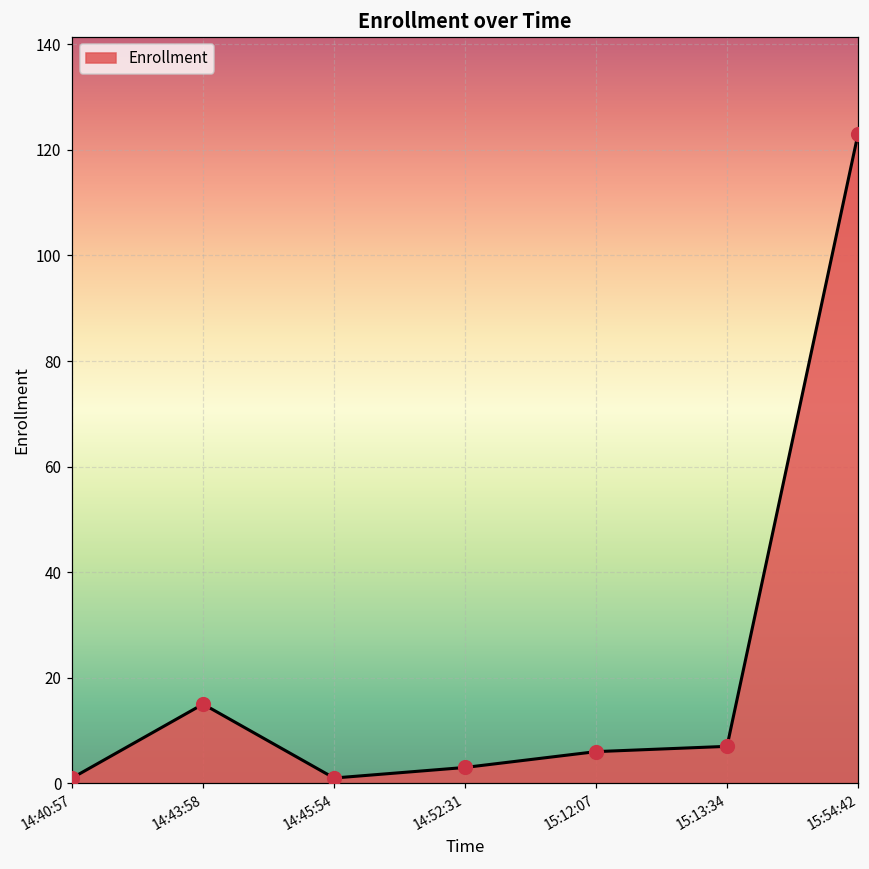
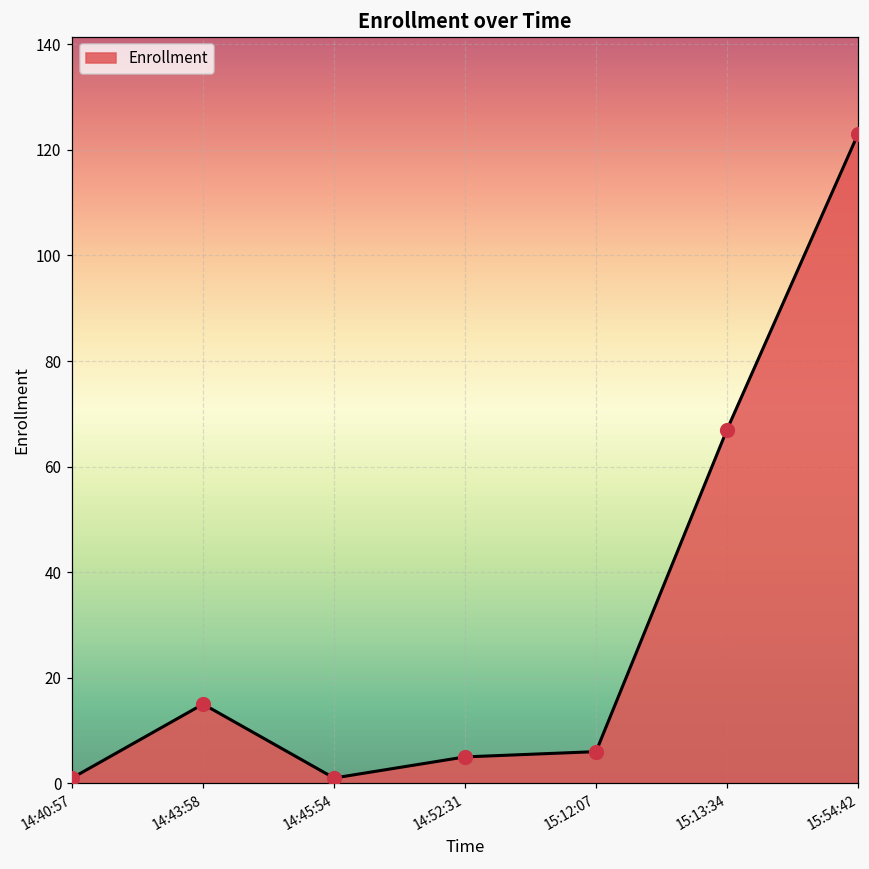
14:52:31: 3 -> 5
15:13:34: 7 -> 67
